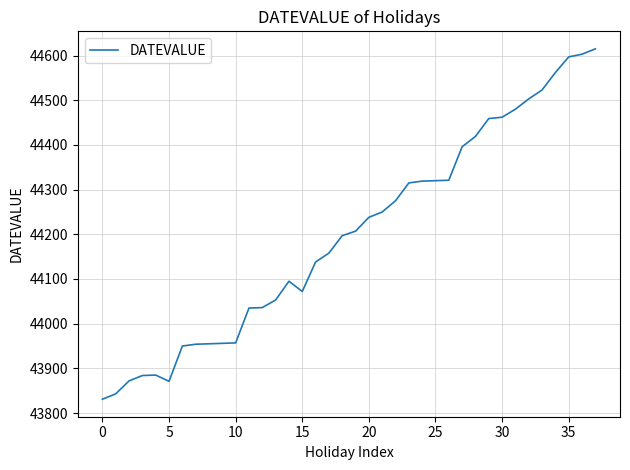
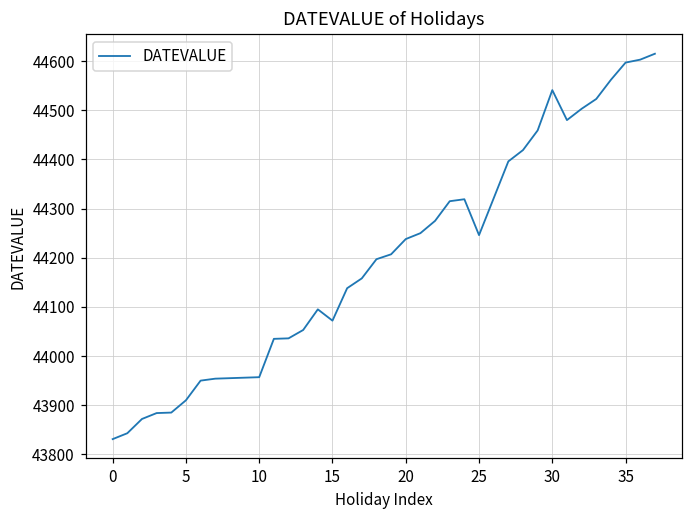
5: 43870 -> 43910
25: 44320 -> 44250
30: 44460 -> 44540
